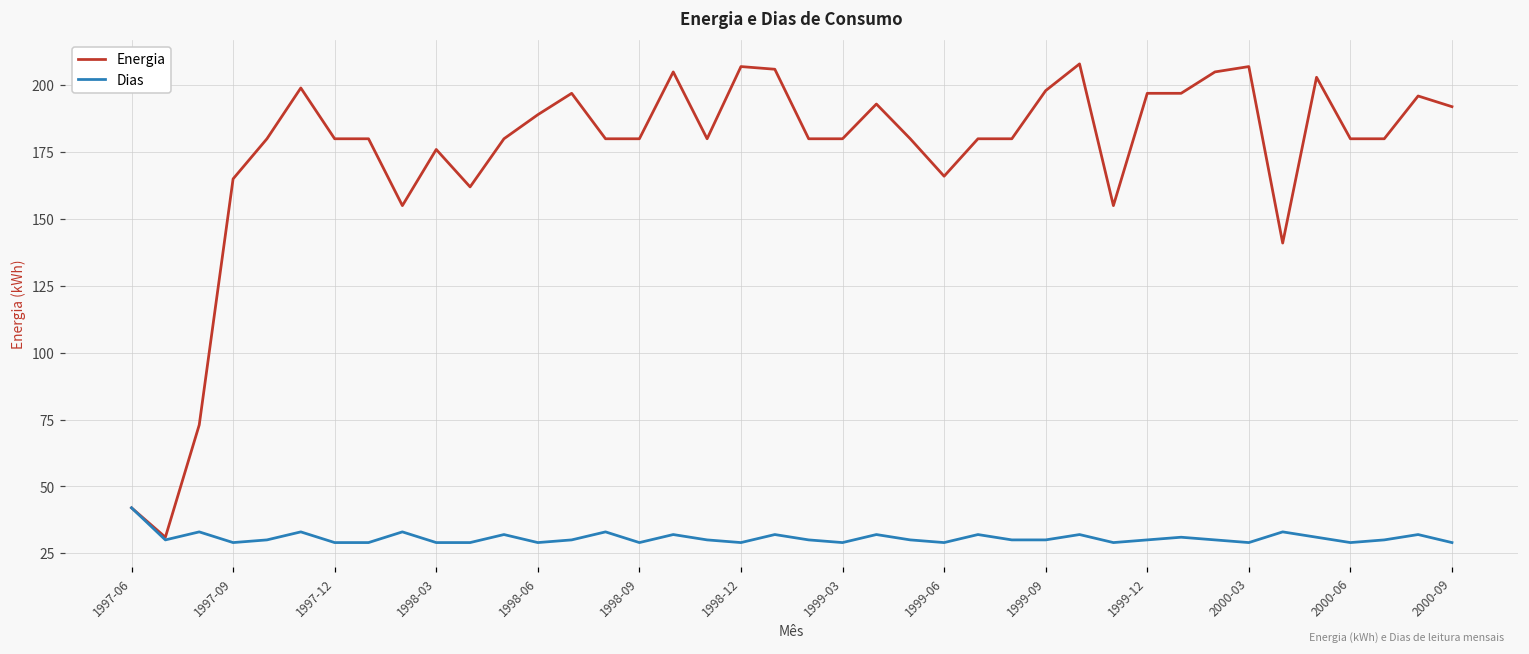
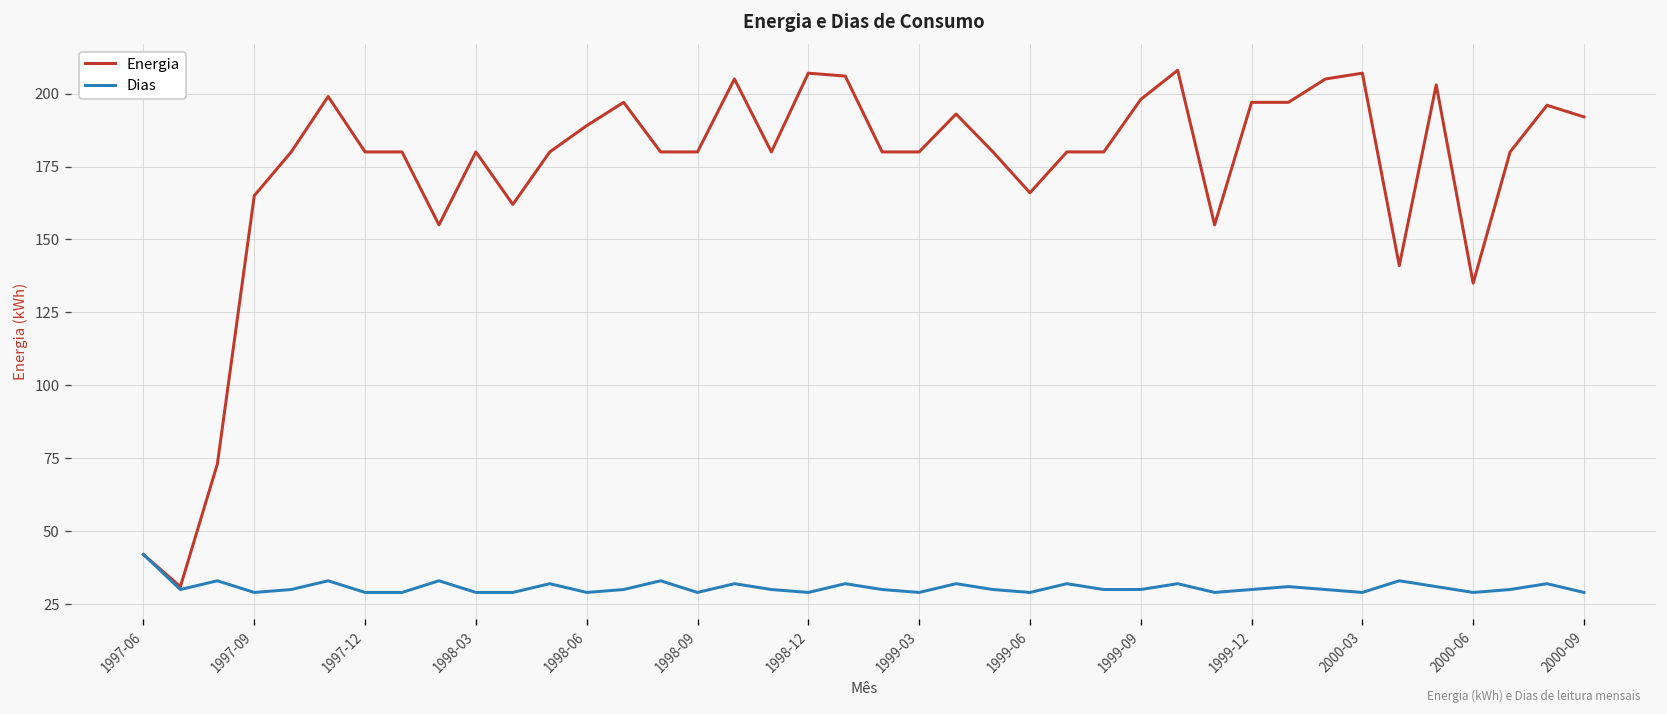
Energia, 1998-03: 176 -> 180
Energia, 2000-06: 180 -> 135
